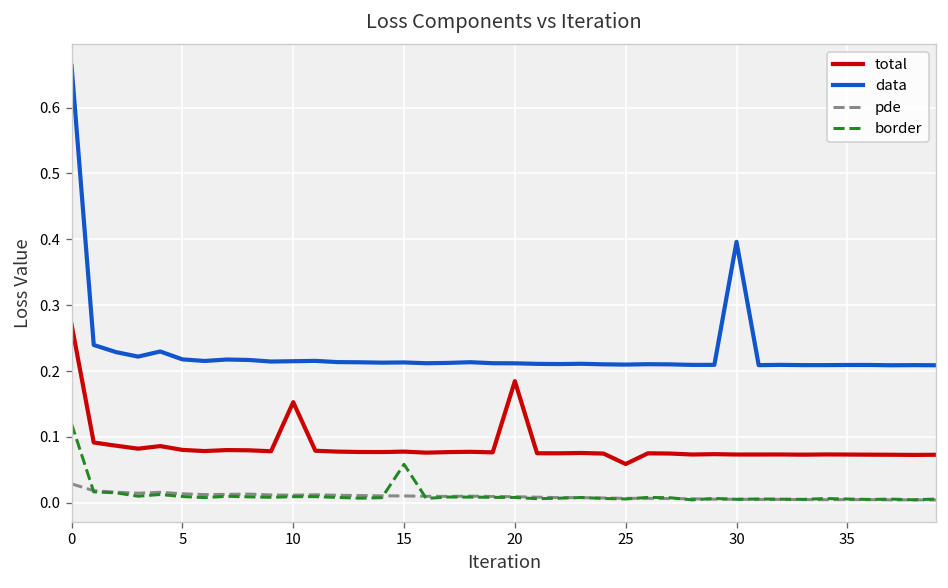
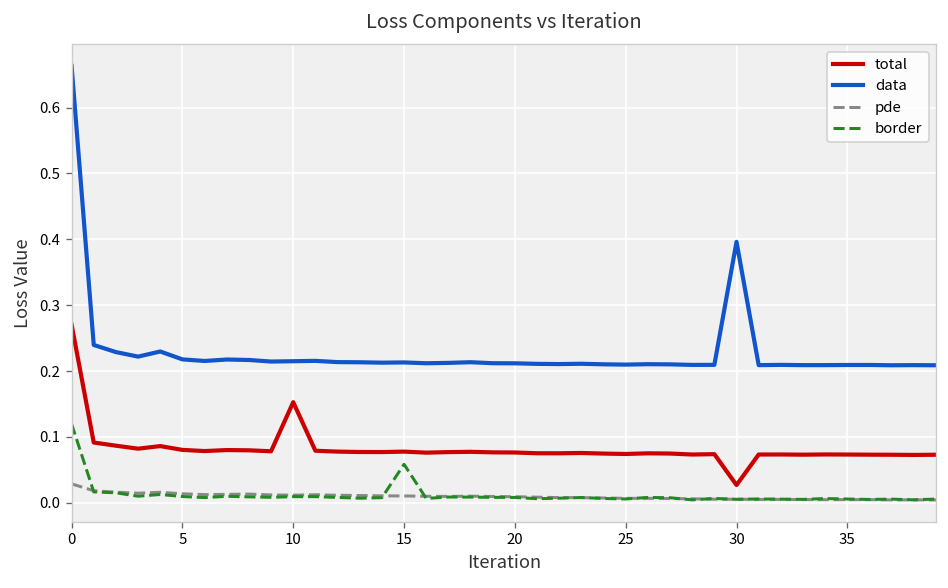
total, 20: 0.18 -> 0.08
total, 25: 0.06 -> 0.07
total, 30: 0.07 -> 0.03
